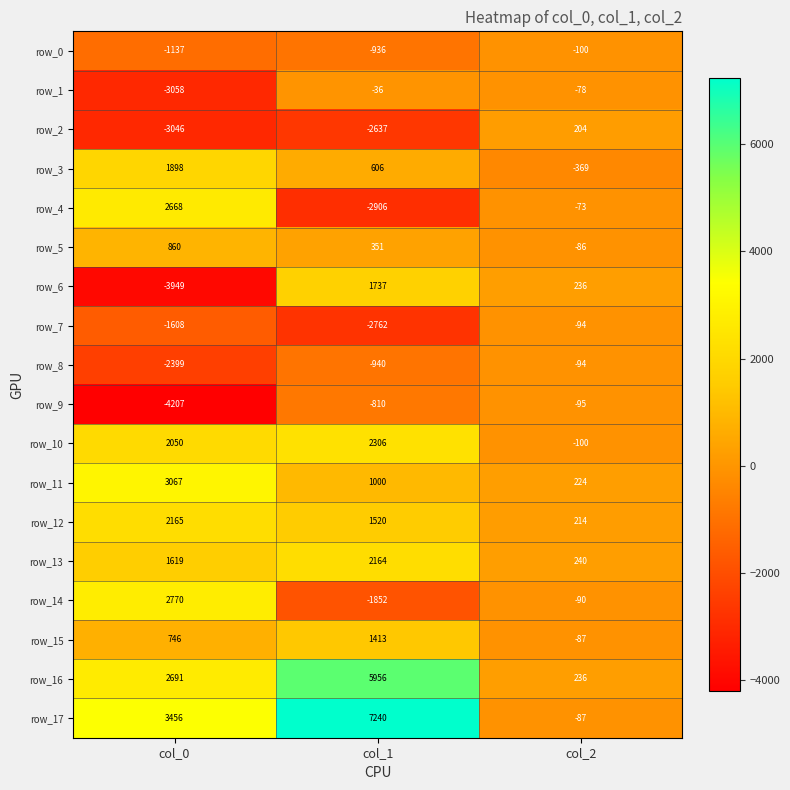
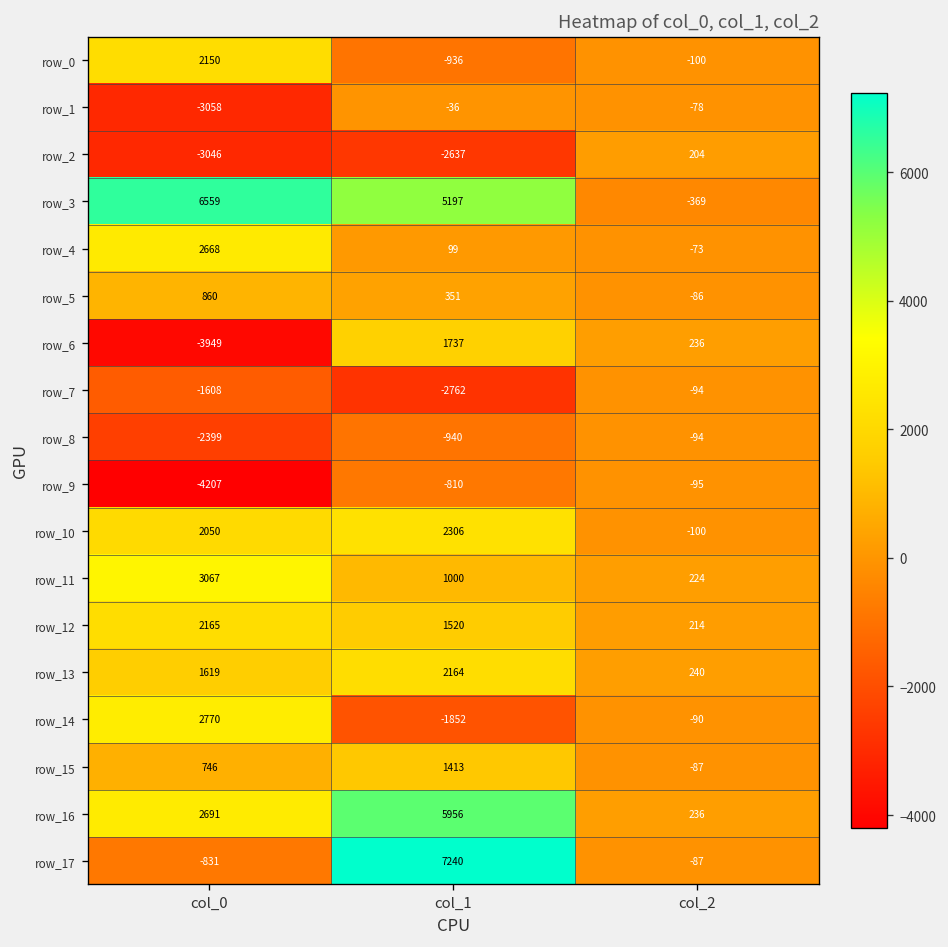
row_0, col_0: -1137 -> 2150
row_3, col_0: 1898 -> 6559
row_3, col_1: 606 -> 5197
row_4, col_1: -2906 -> 99
row_17, col_0: 3456 -> -831
